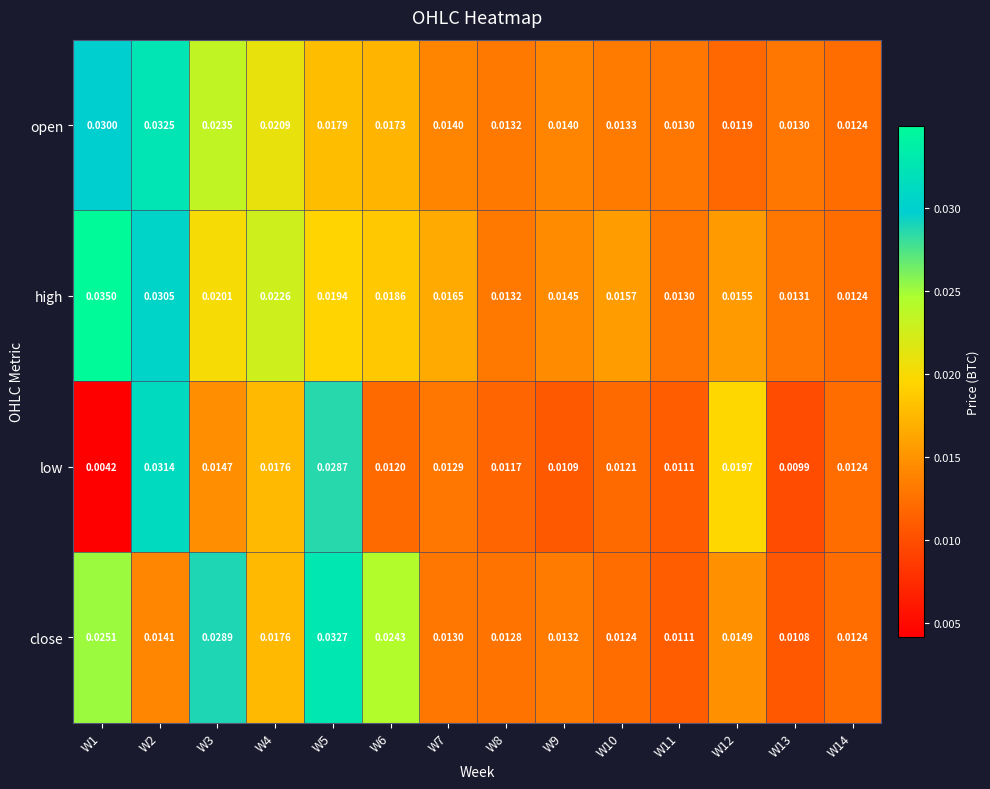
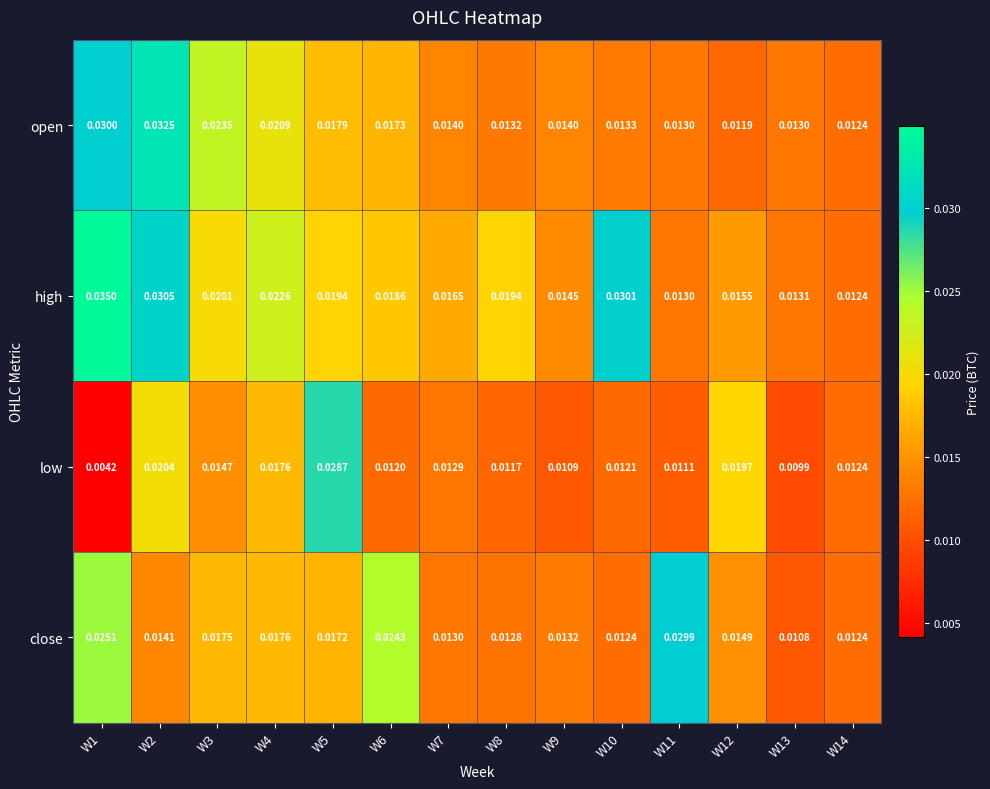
high, W8: 0.0132 -> 0.0194
high, W10: 0.0157 -> 0.0301
low, W2: 0.0314 -> 0.0204
close, W3: 0.0289 -> 0.0175
close, W5: 0.0327 -> 0.0172
close, W11: 0.0111 -> 0.0299
